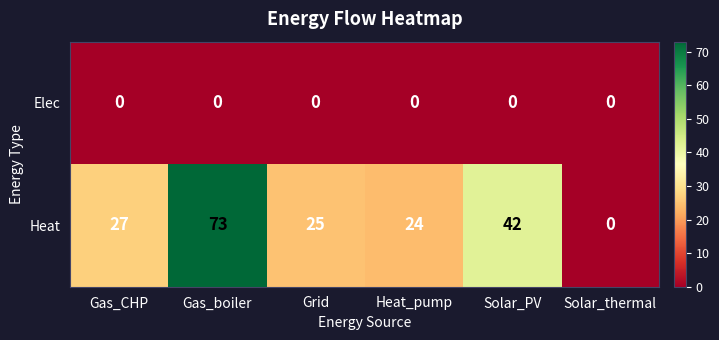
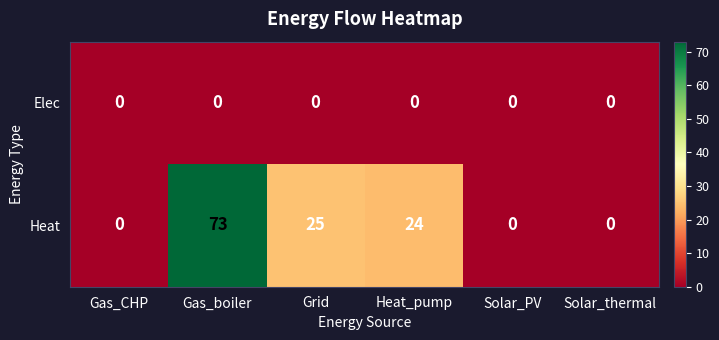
Heat, Gas_CHP: 27 -> 0
Heat, Solar_PV: 42 -> 0
